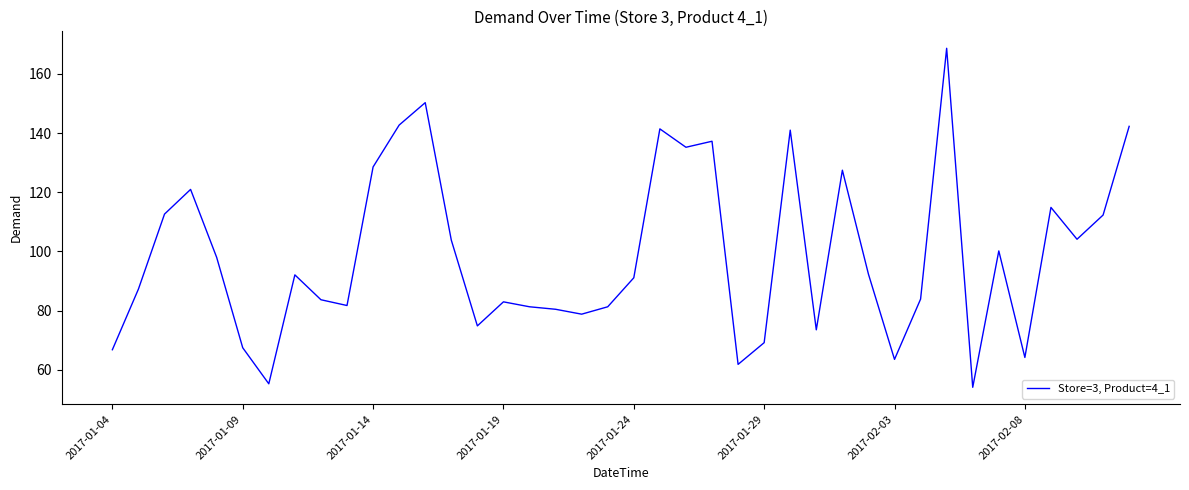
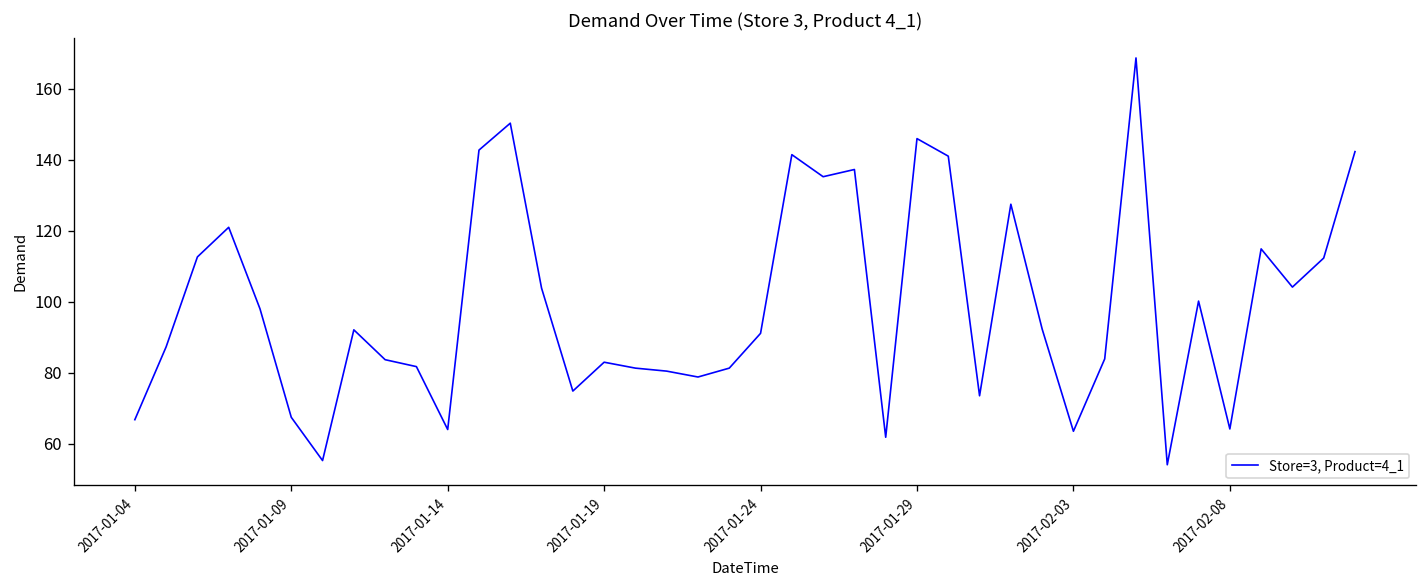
2017-01-14: 129 -> 64
2017-01-29: 69 -> 146
